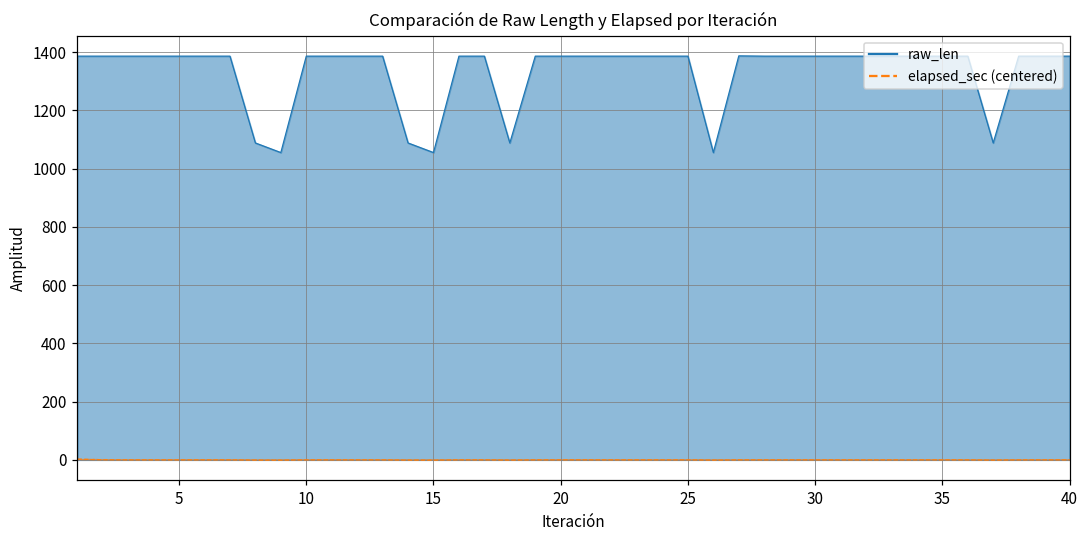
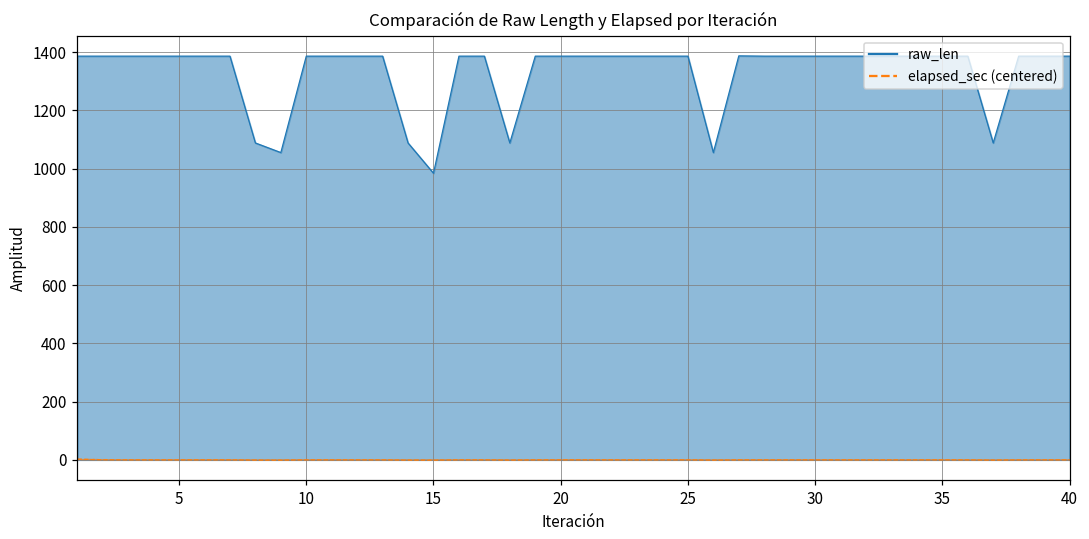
raw_len, 15: 1060 -> 980
